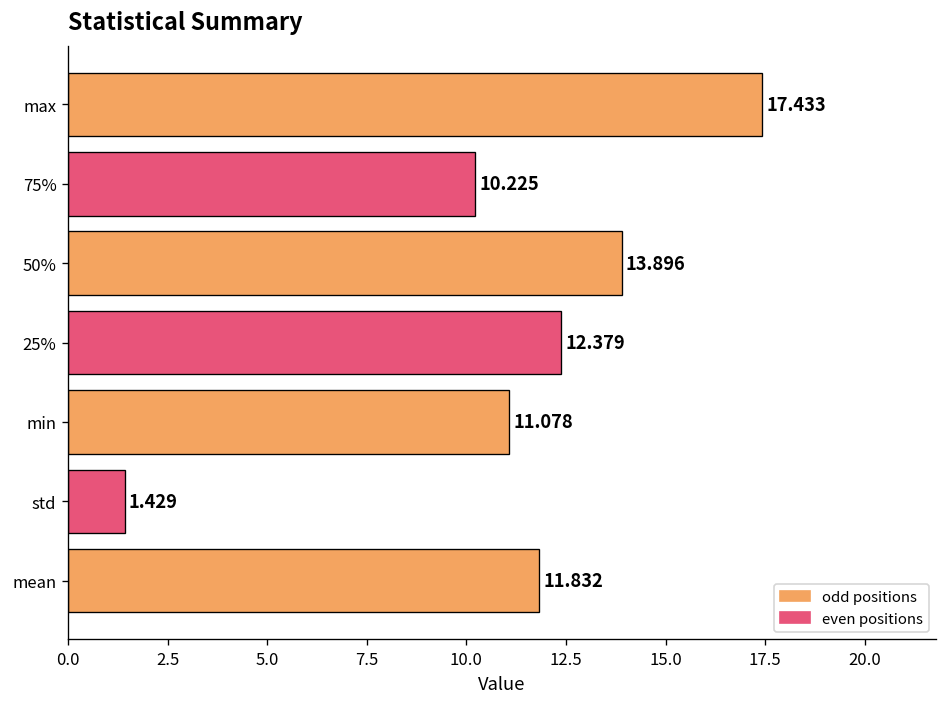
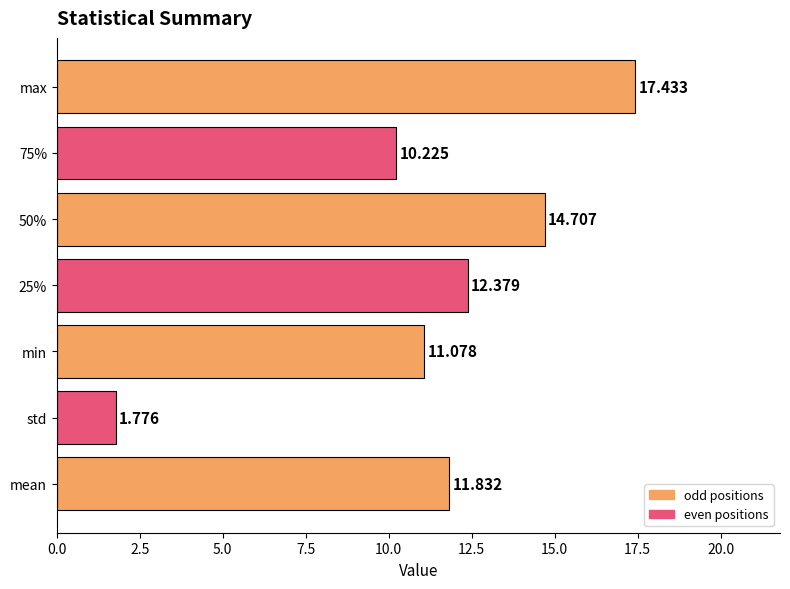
50%: 13.896 -> 14.707
std: 1.429 -> 1.776
